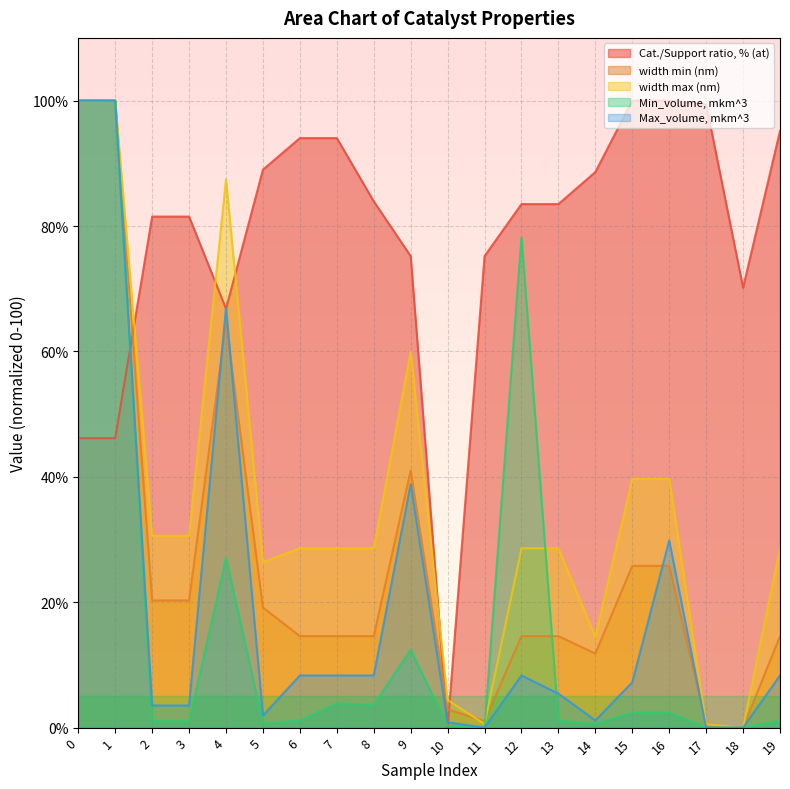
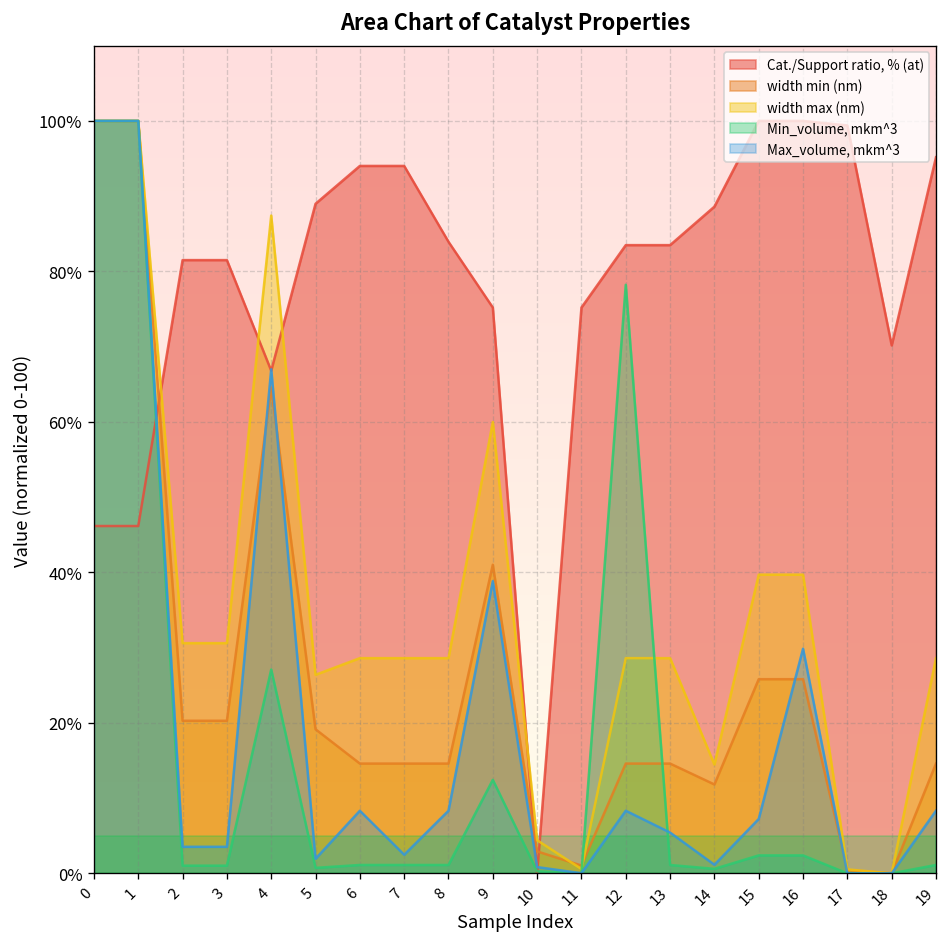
Min_volume, mkm^3, 7: 4% -> 1%
Max_volume, mkm^3, 7: 8% -> 2%
Min_volume, mkm^3, 8: 4% -> 1%
